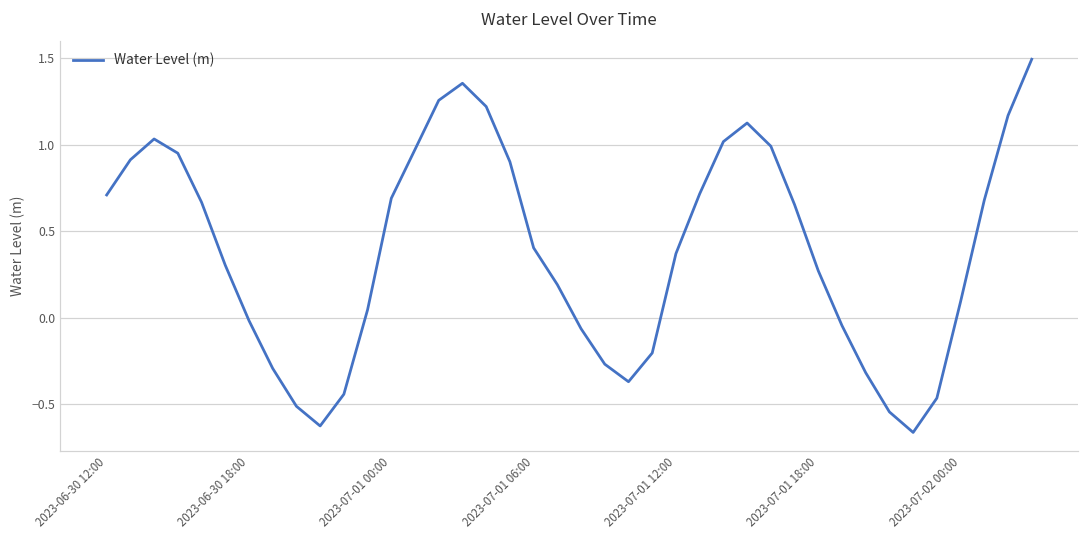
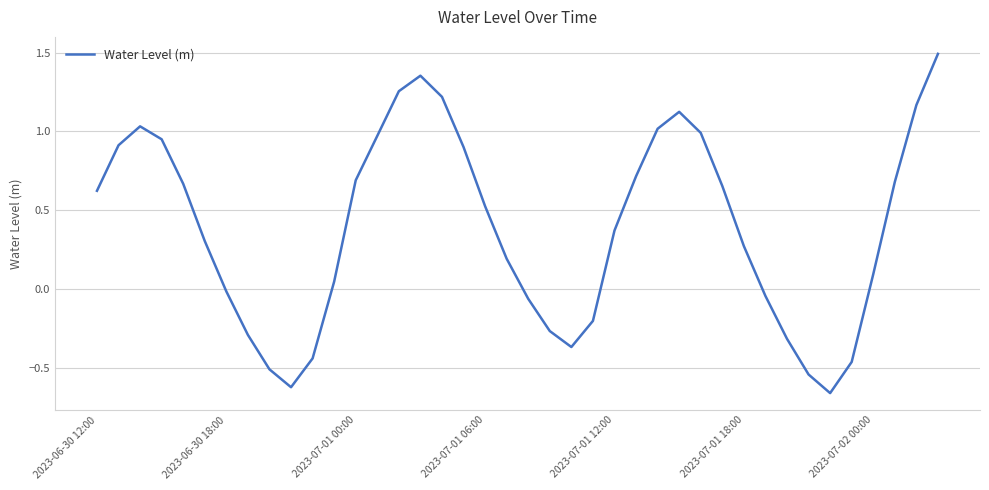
2023-06-30 12:00: 0.71 -> 0.62
2023-07-01 06:00: 0.40 -> 0.52
